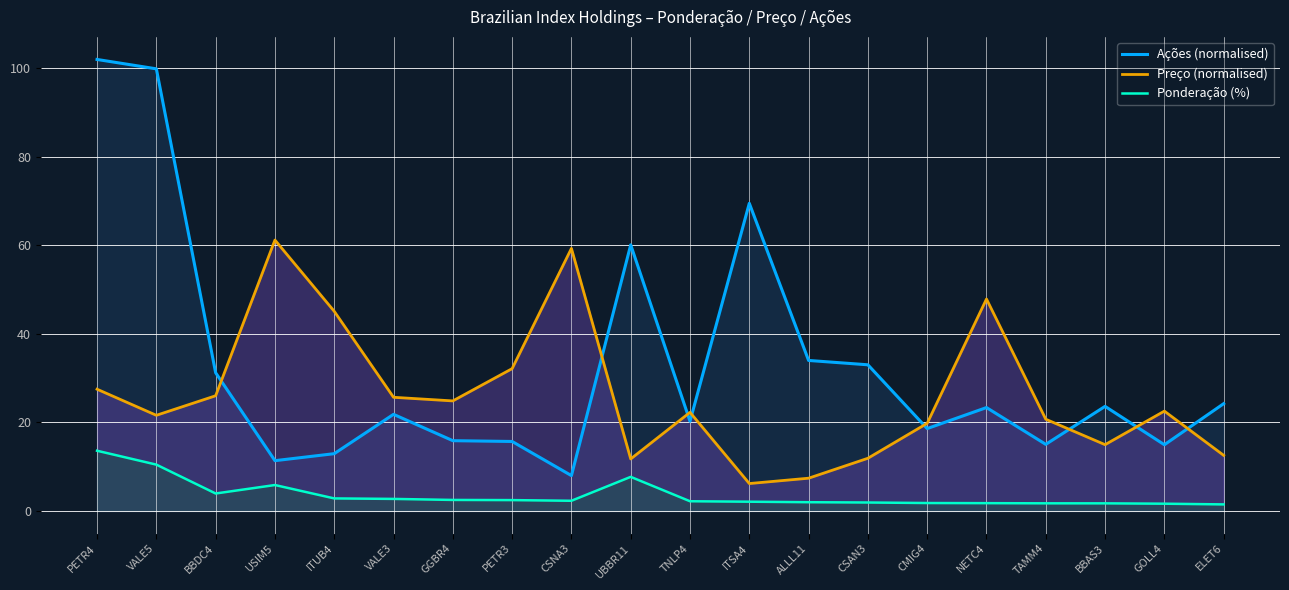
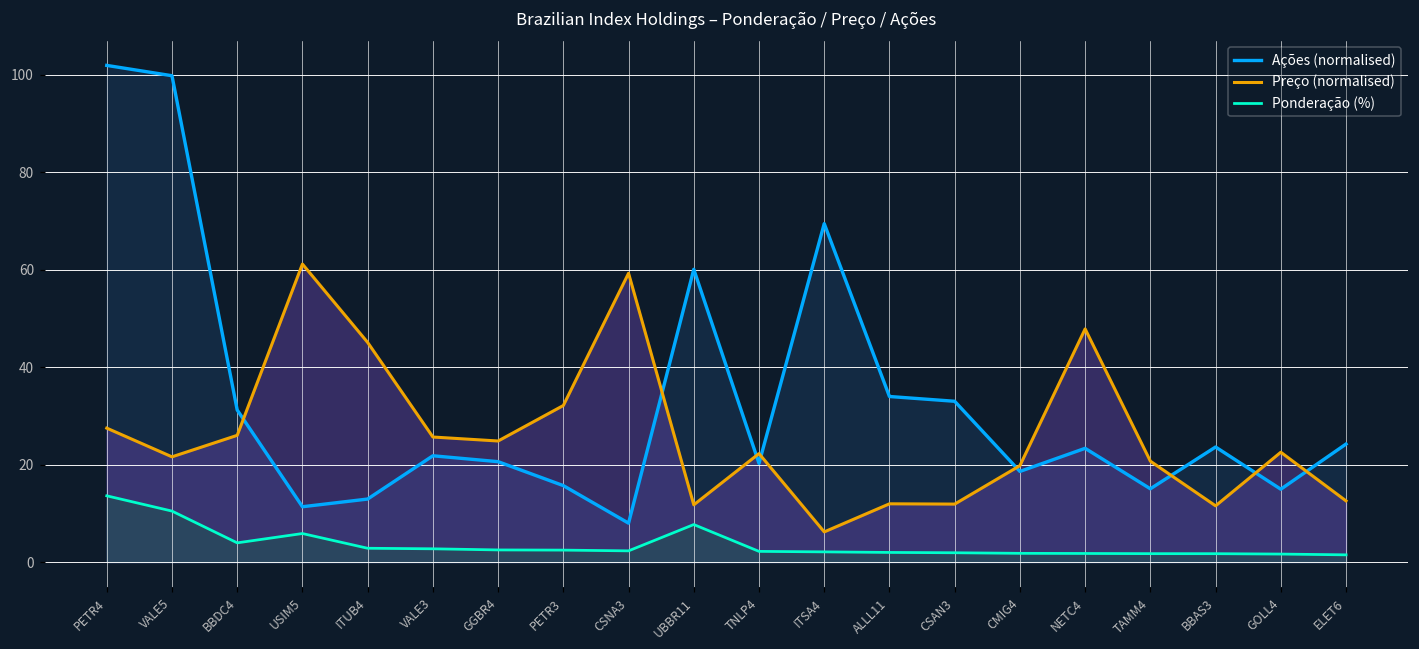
Ações (normalised), GGBR4: 16 -> 21
Preço (normalised), ALLL11: 7 -> 12
Preço (normalised), BBAS3: 15 -> 12
